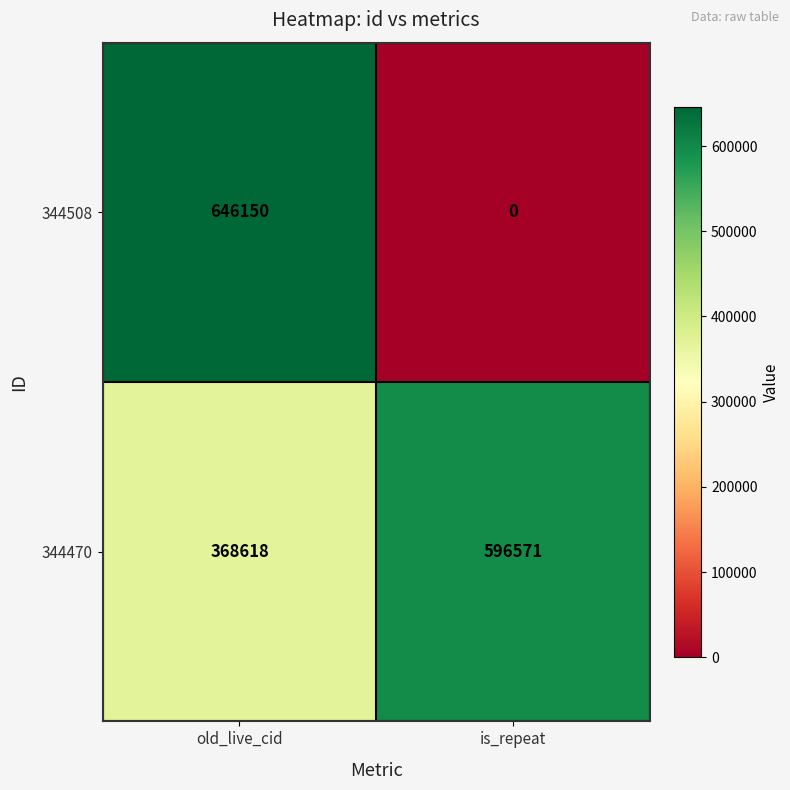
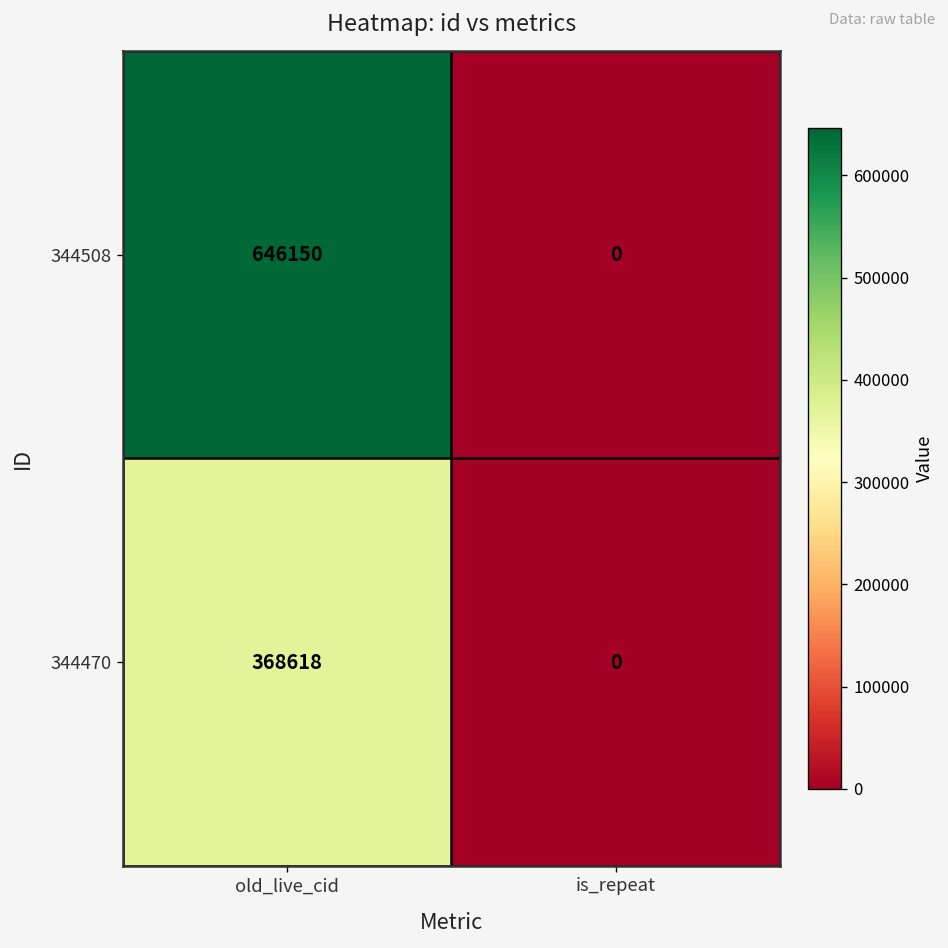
344470, is_repeat: 596571 -> 0
